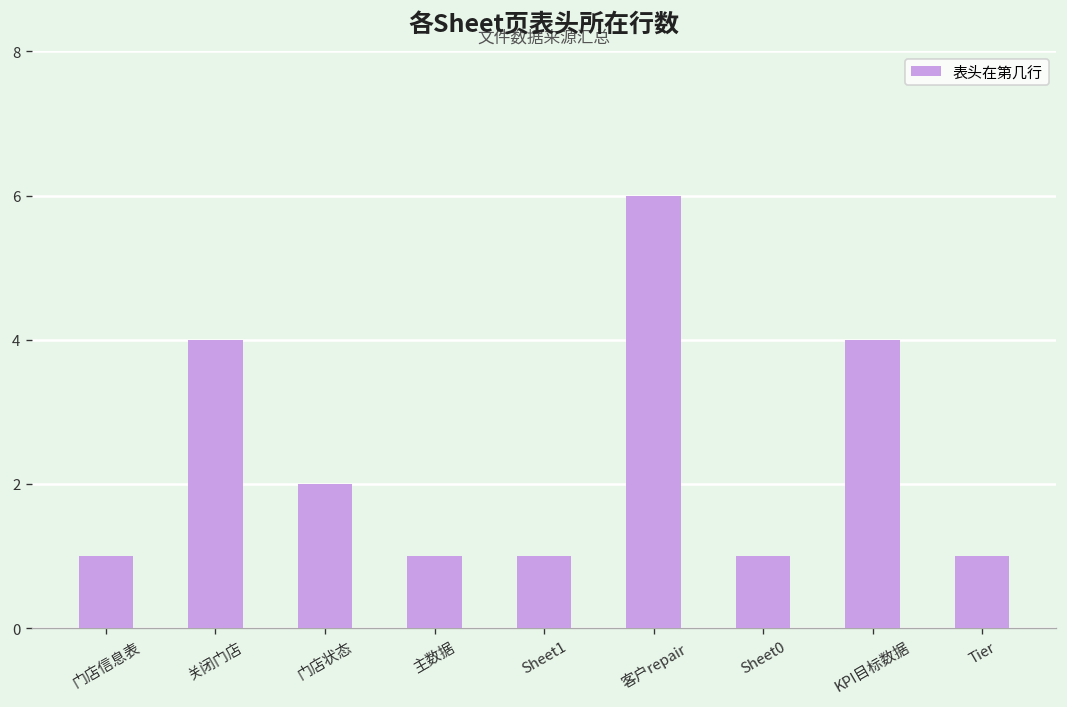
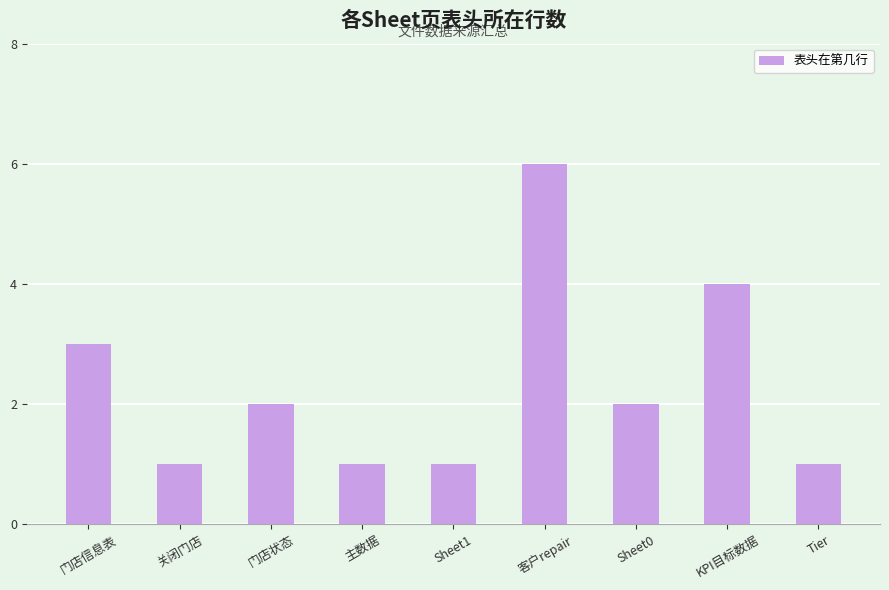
门店信息表: 1 -> 3
关闭门店: 4 -> 1
Sheet0: 1 -> 2
